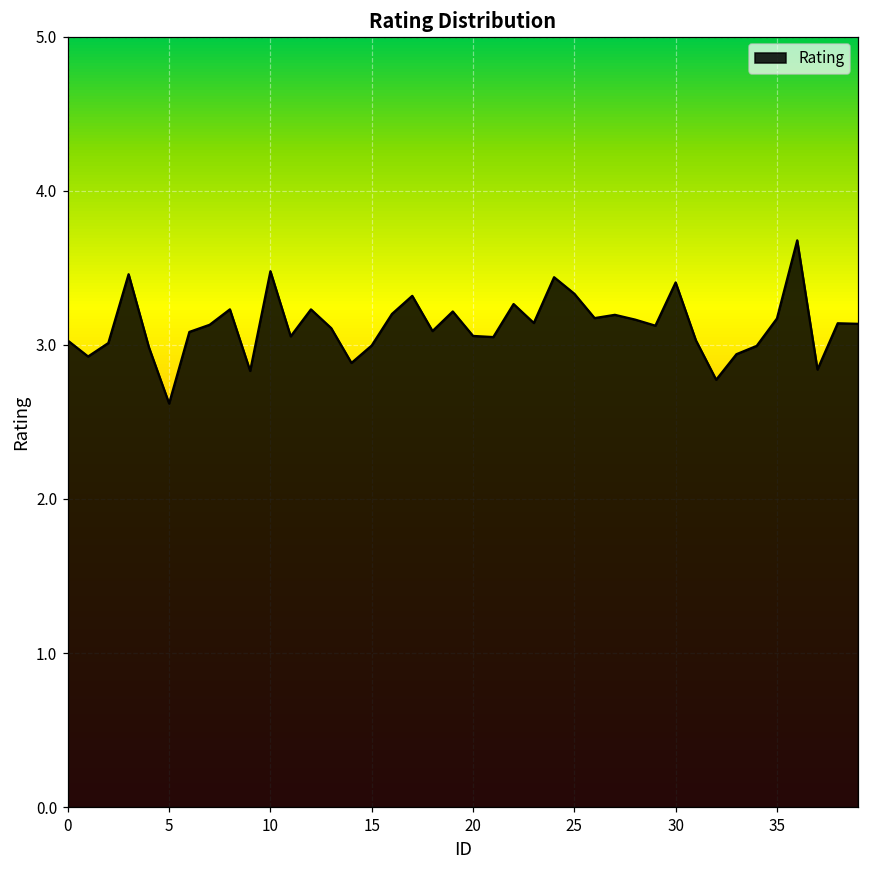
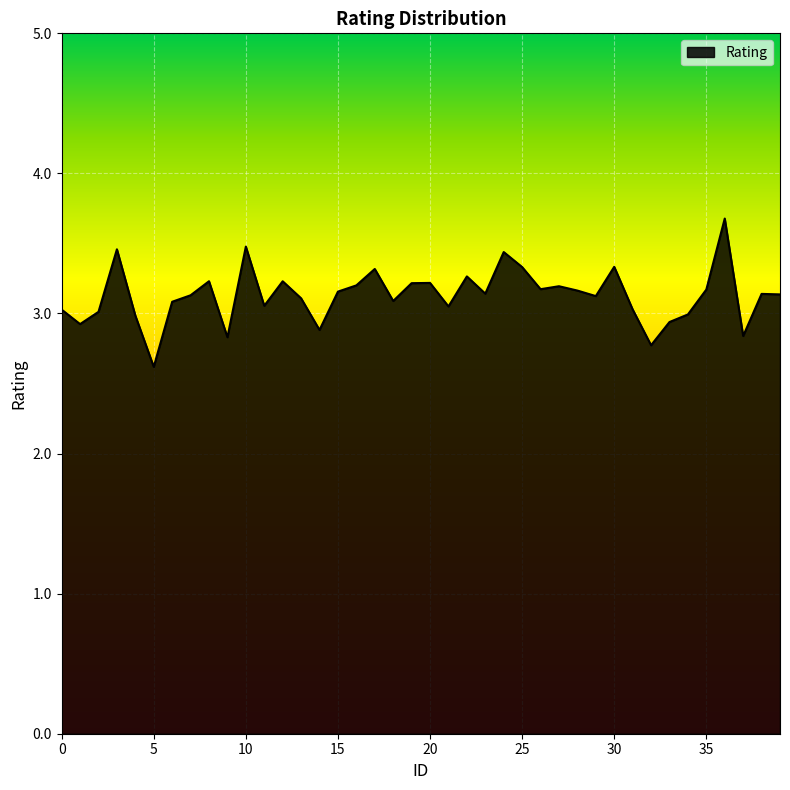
15: 3.00 -> 3.16
20: 3.06 -> 3.22
30: 3.40 -> 3.33
